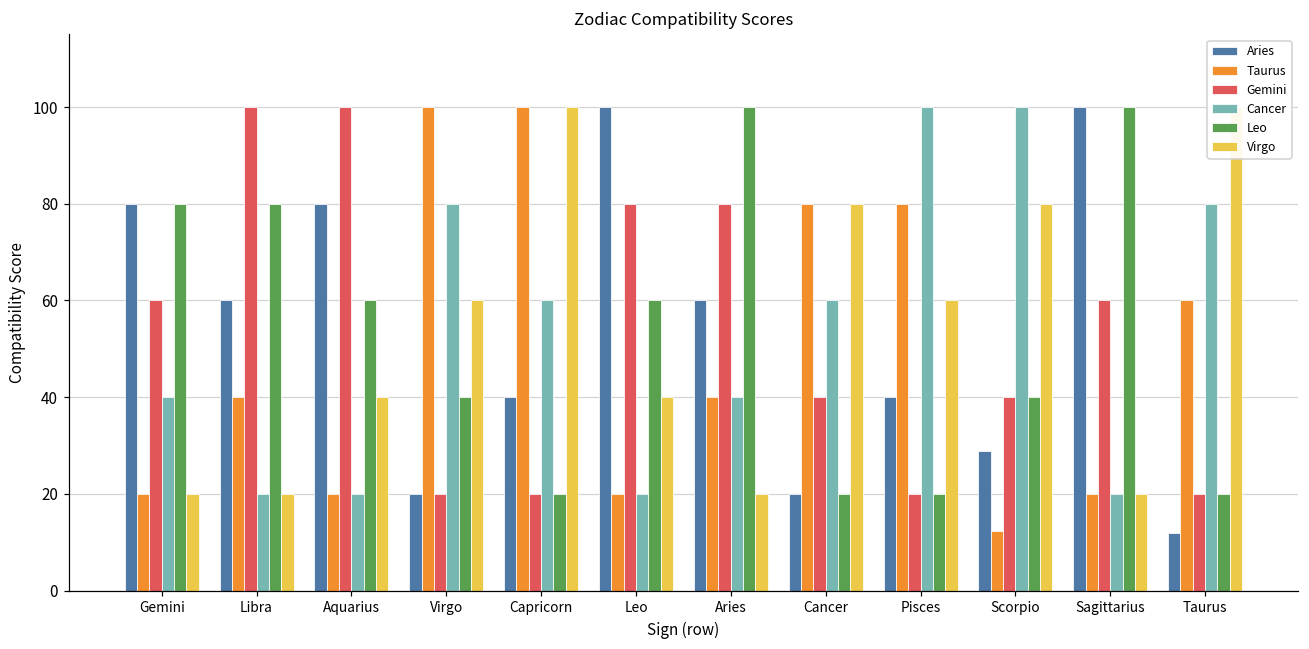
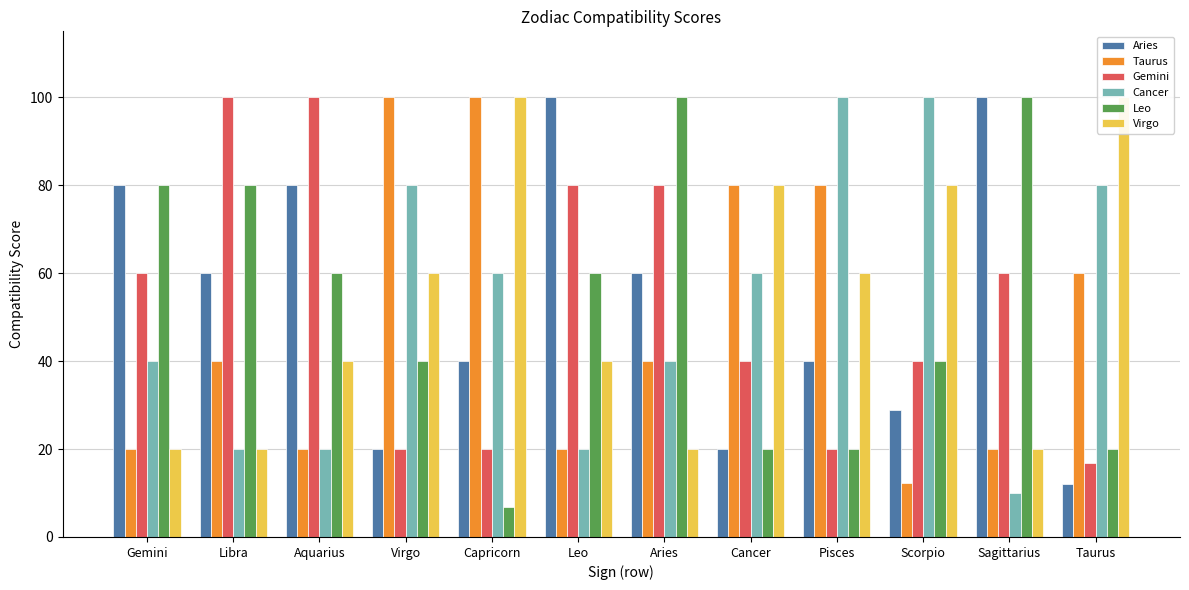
Leo, Capricorn: 20 -> 7
Cancer, Sagittarius: 20 -> 10
Gemini, Taurus: 20 -> 17
